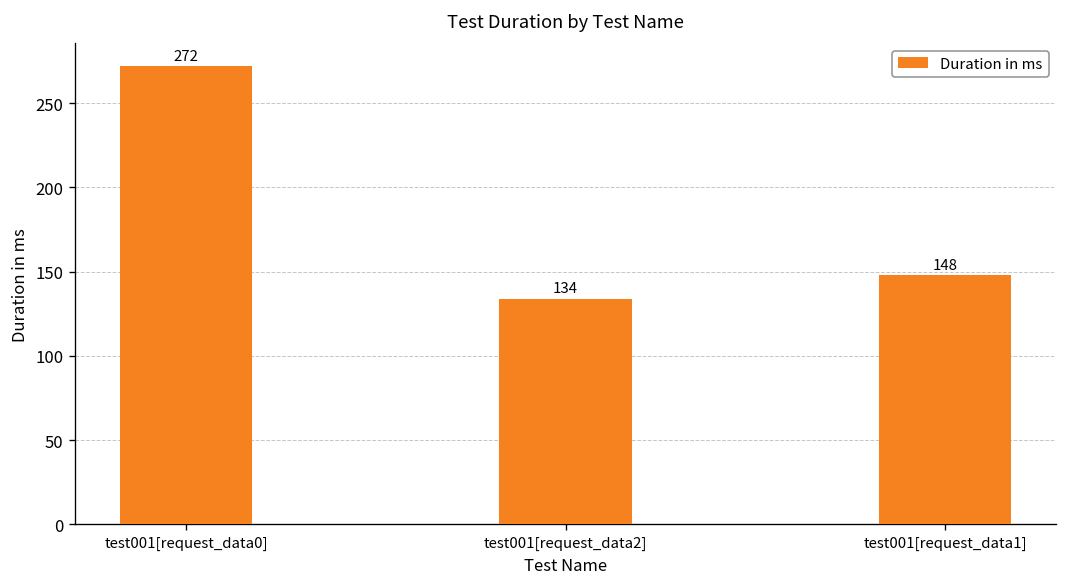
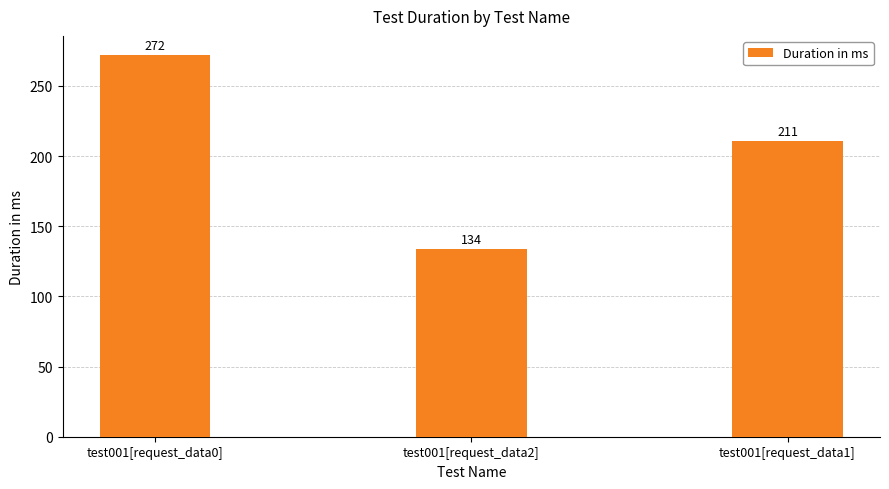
test001[request_data1]: 148 -> 211
